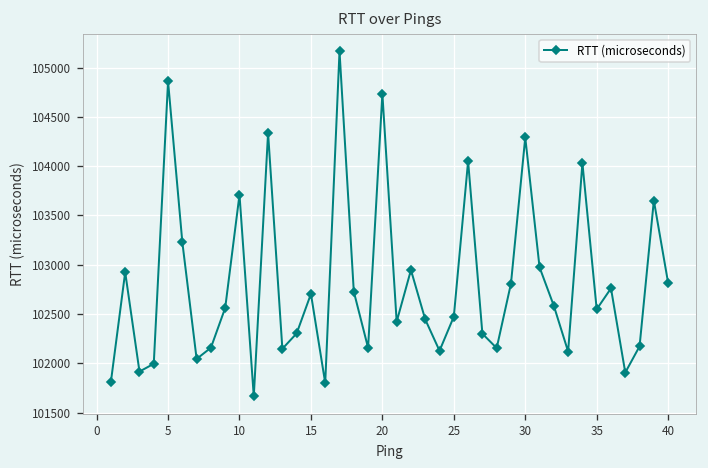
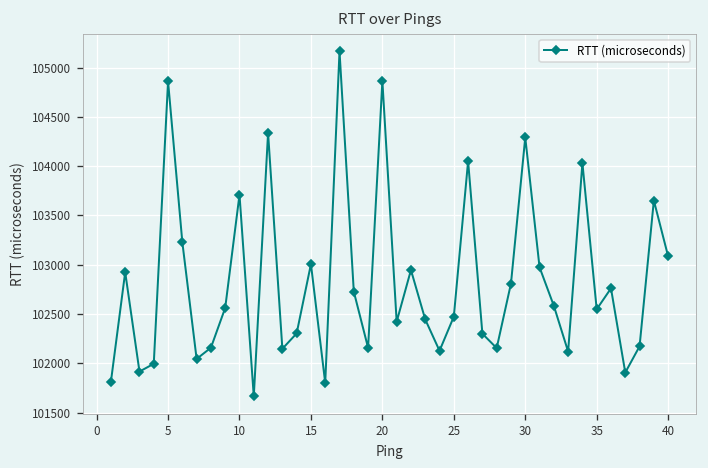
15: 102700 -> 103000
20: 104700 -> 104900
40: 102800 -> 103100
